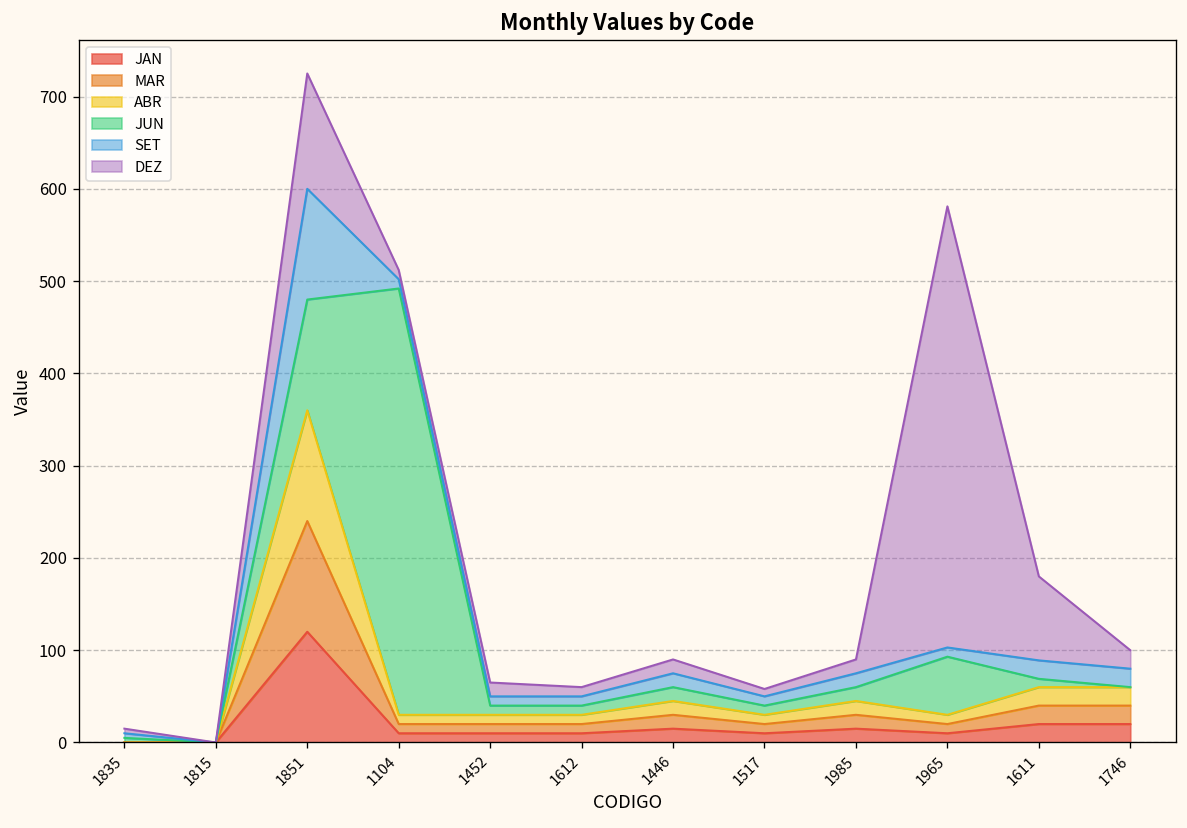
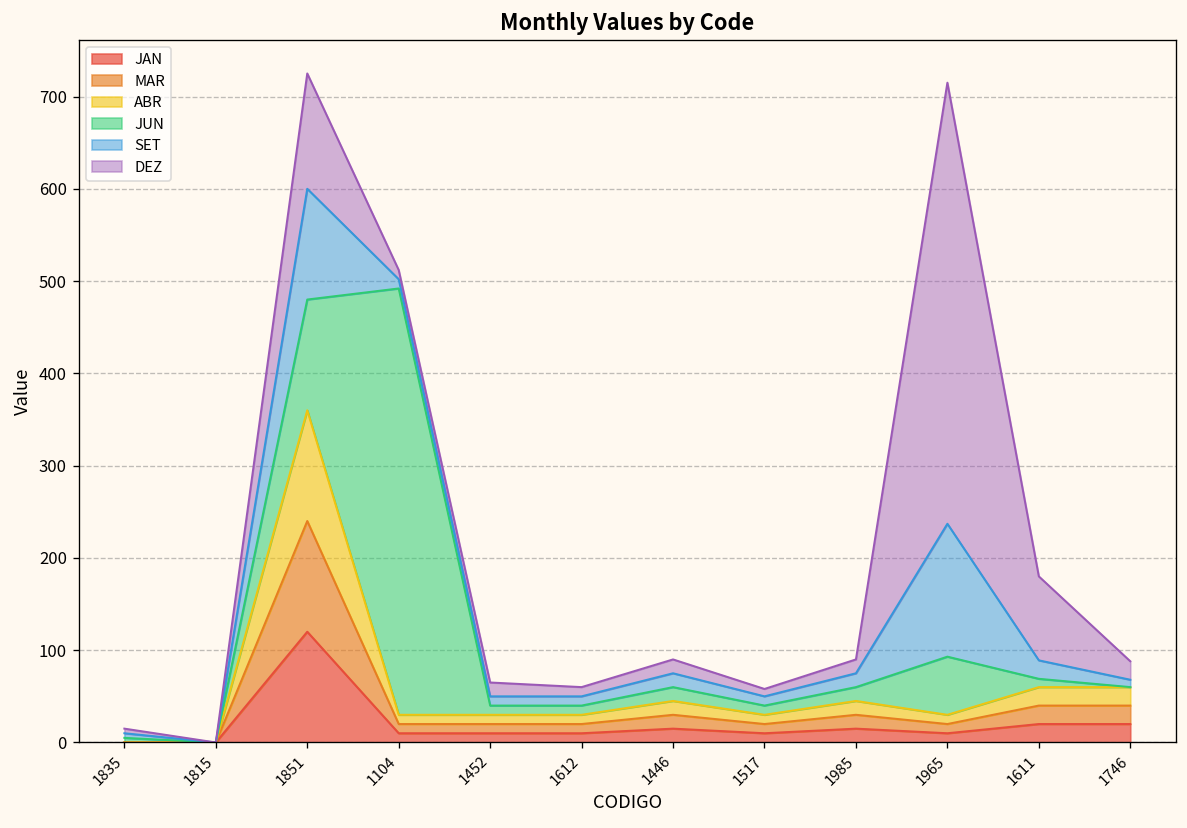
SET, 1965: 10 -> 140
SET, 1746: 20 -> 10
